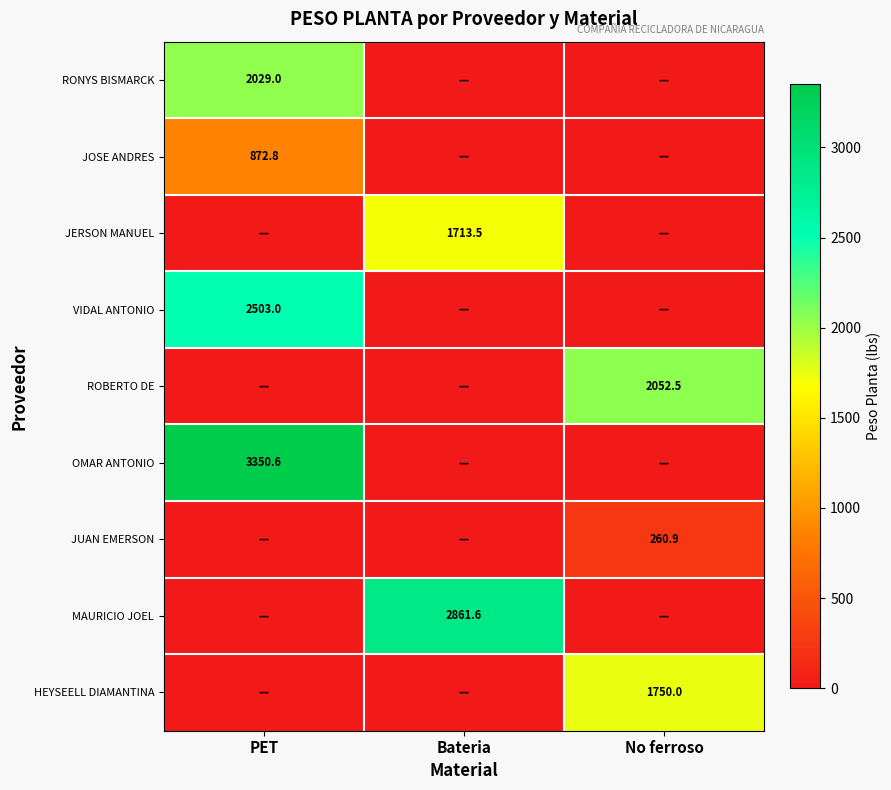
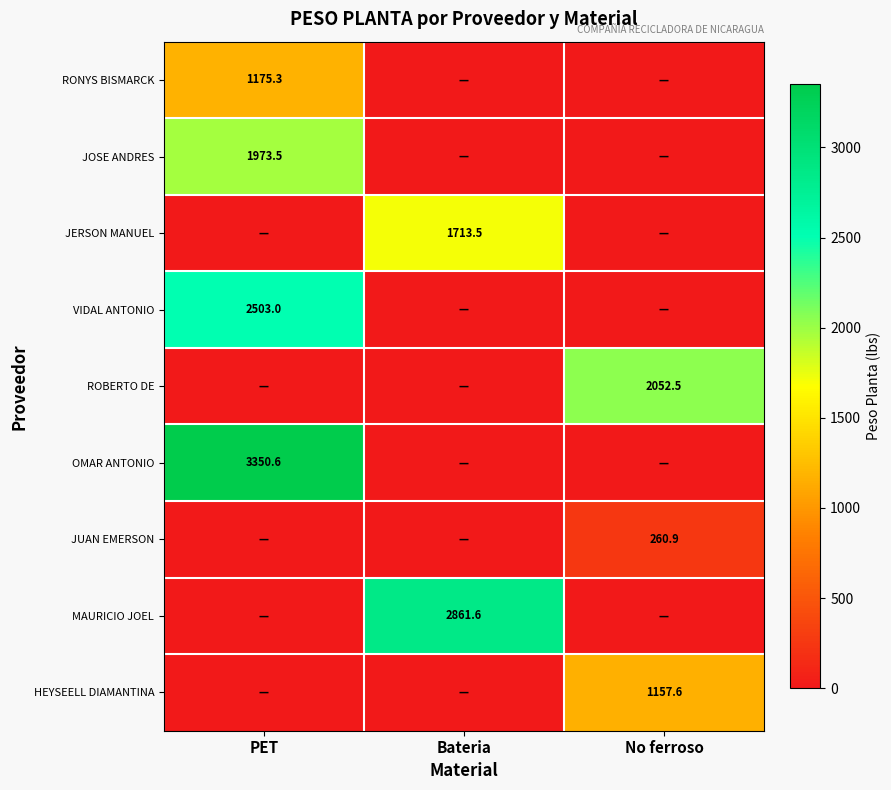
RONYS BISMARCK, PET: 2029.0 -> 1175.3
JOSE ANDRES, PET: 872.8 -> 1973.5
HEYSEELL DIAMANTINA, No ferroso: 1750.0 -> 1157.6
